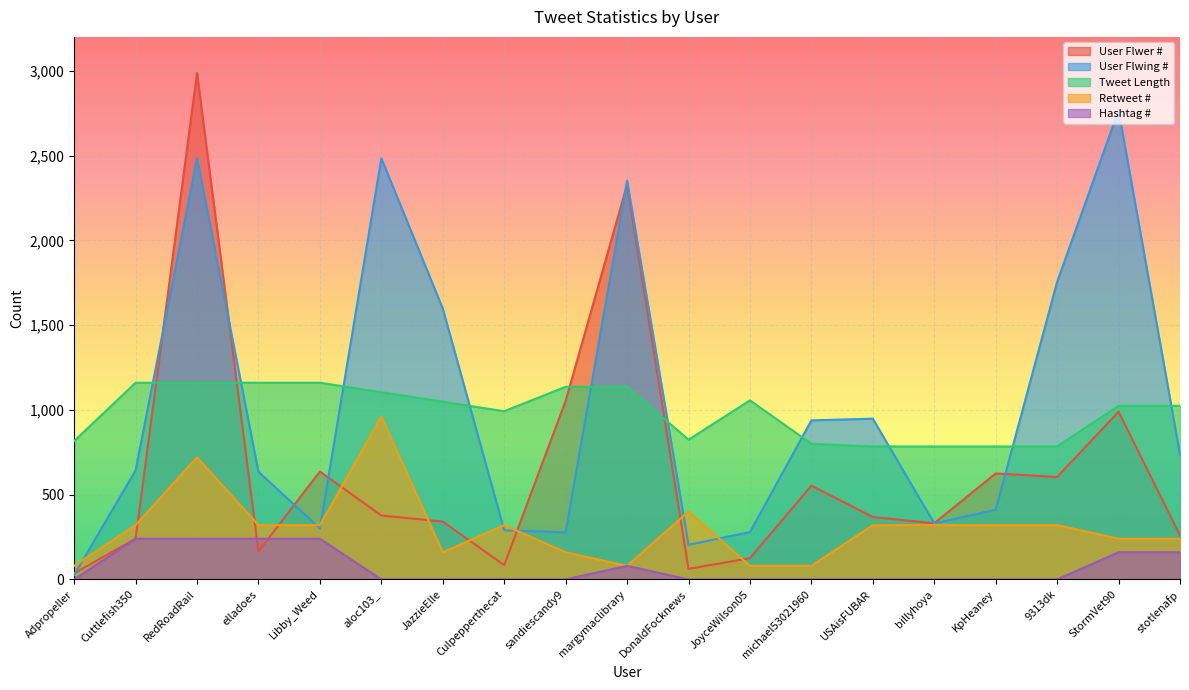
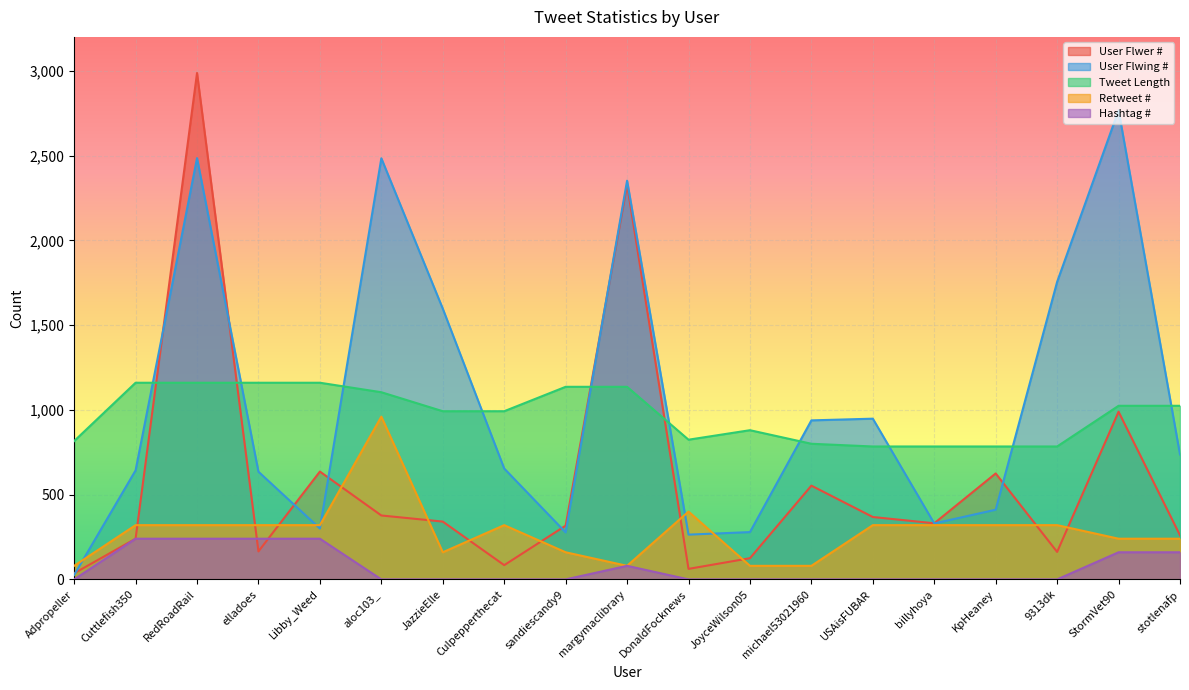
Retweet #, RedRoadRail: 720 -> 320
Tweet Length, JazzieElle: 1,050 -> 990
User Flwing #, Culpepperthecat: 290 -> 650
User Flwer #, sandiescandy9: 1,050 -> 320
User Flwing #, DonaldFocknews: 200 -> 260
Tweet Length, JoyceWilson05: 1,060 -> 880
User Flwer #, 9313dk: 600 -> 160
